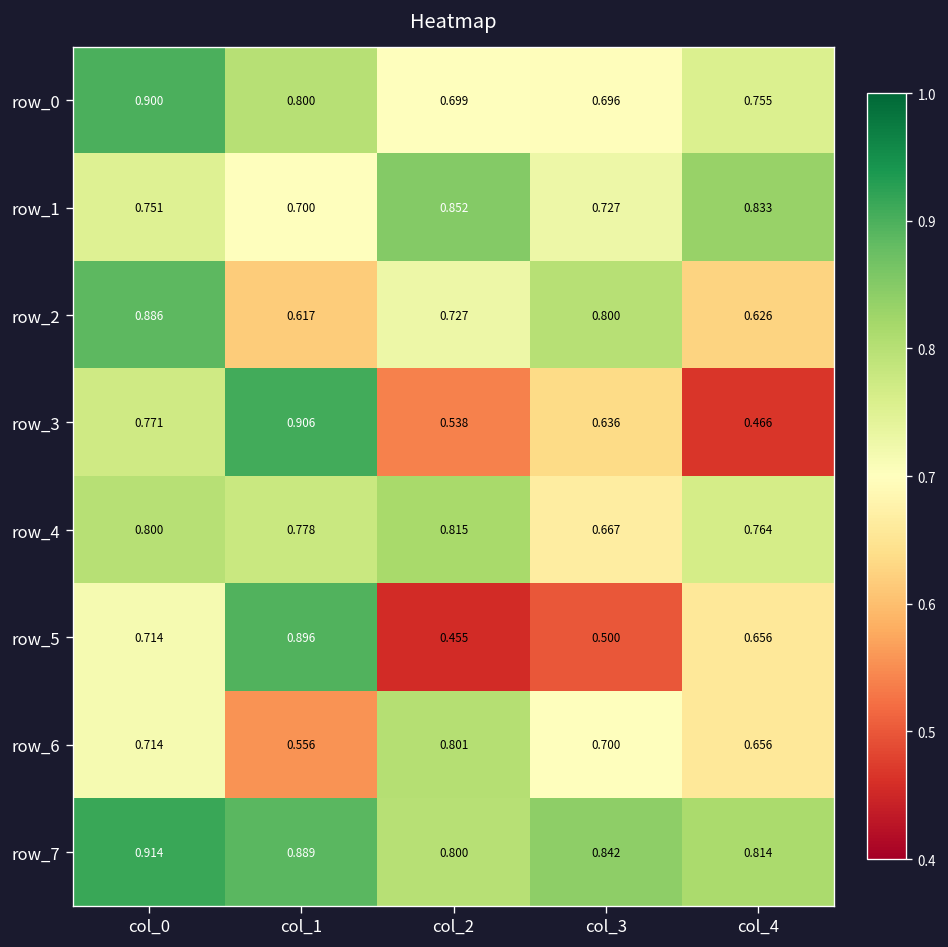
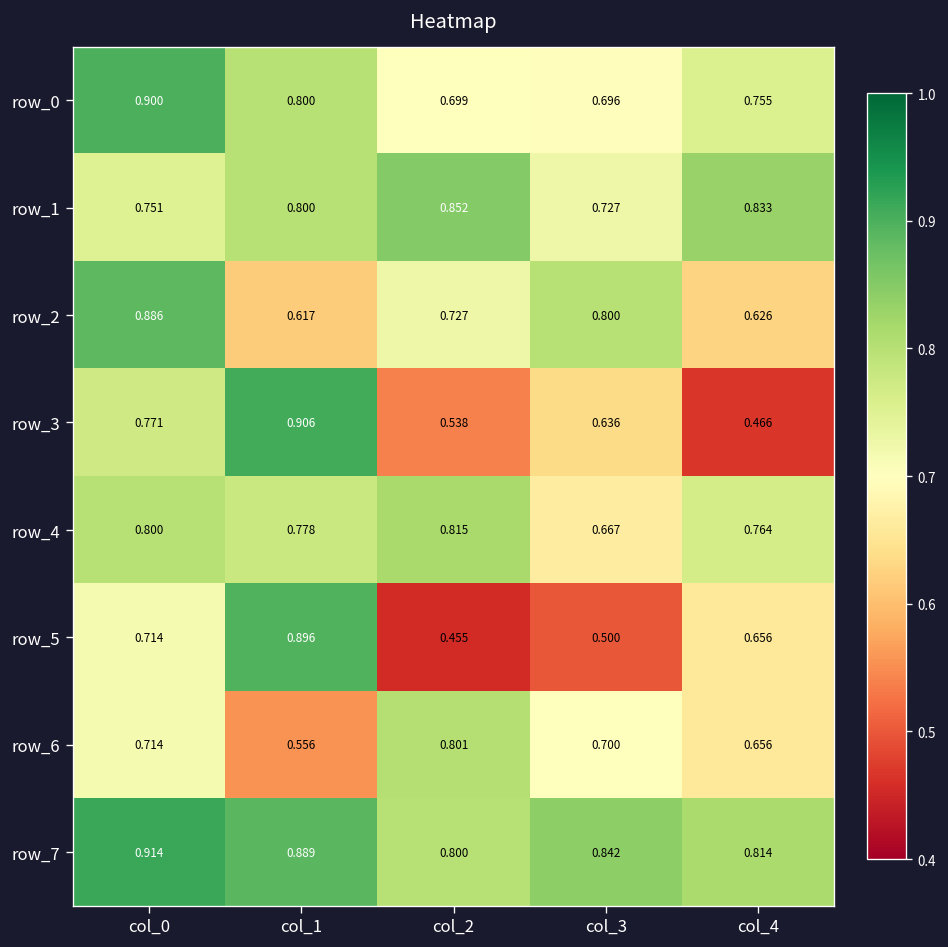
row_1, col_1: 0.700 -> 0.800
